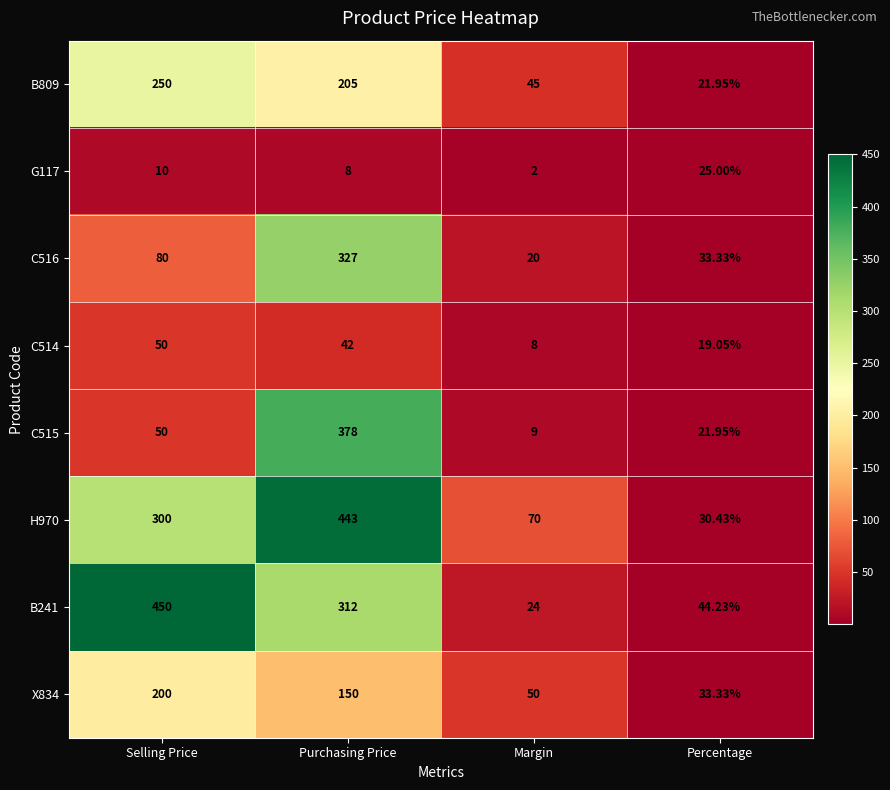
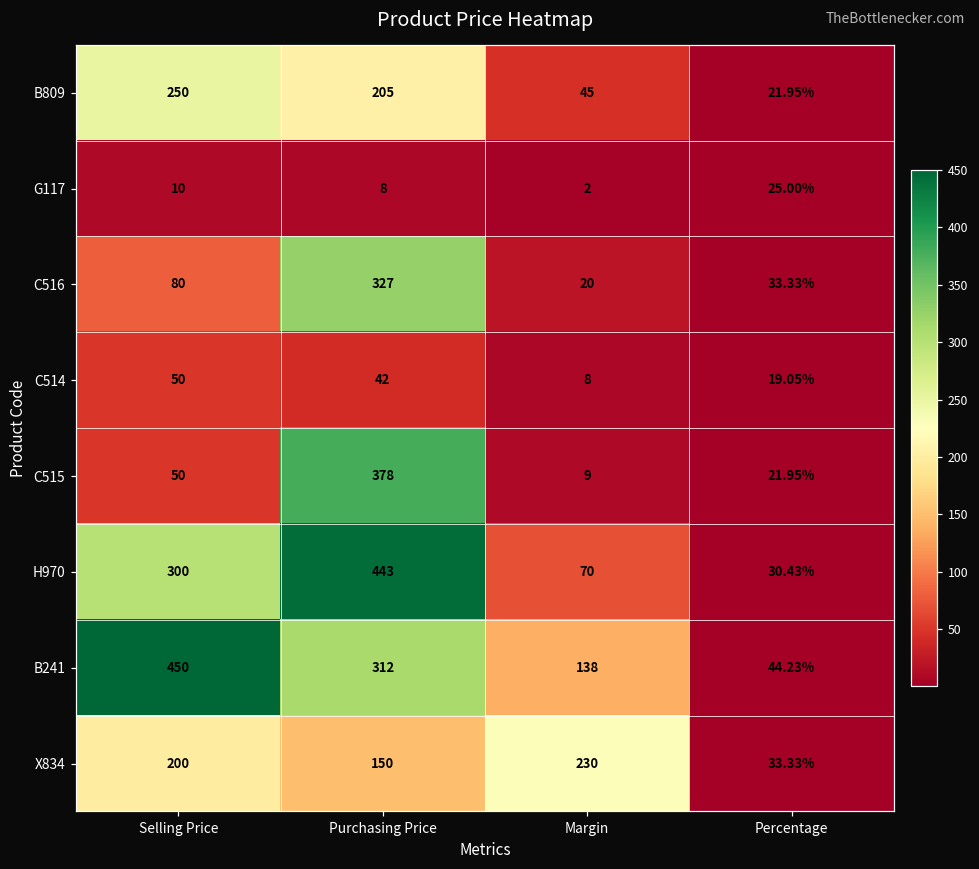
B241, Margin: 24 -> 138
X834, Margin: 50 -> 230
